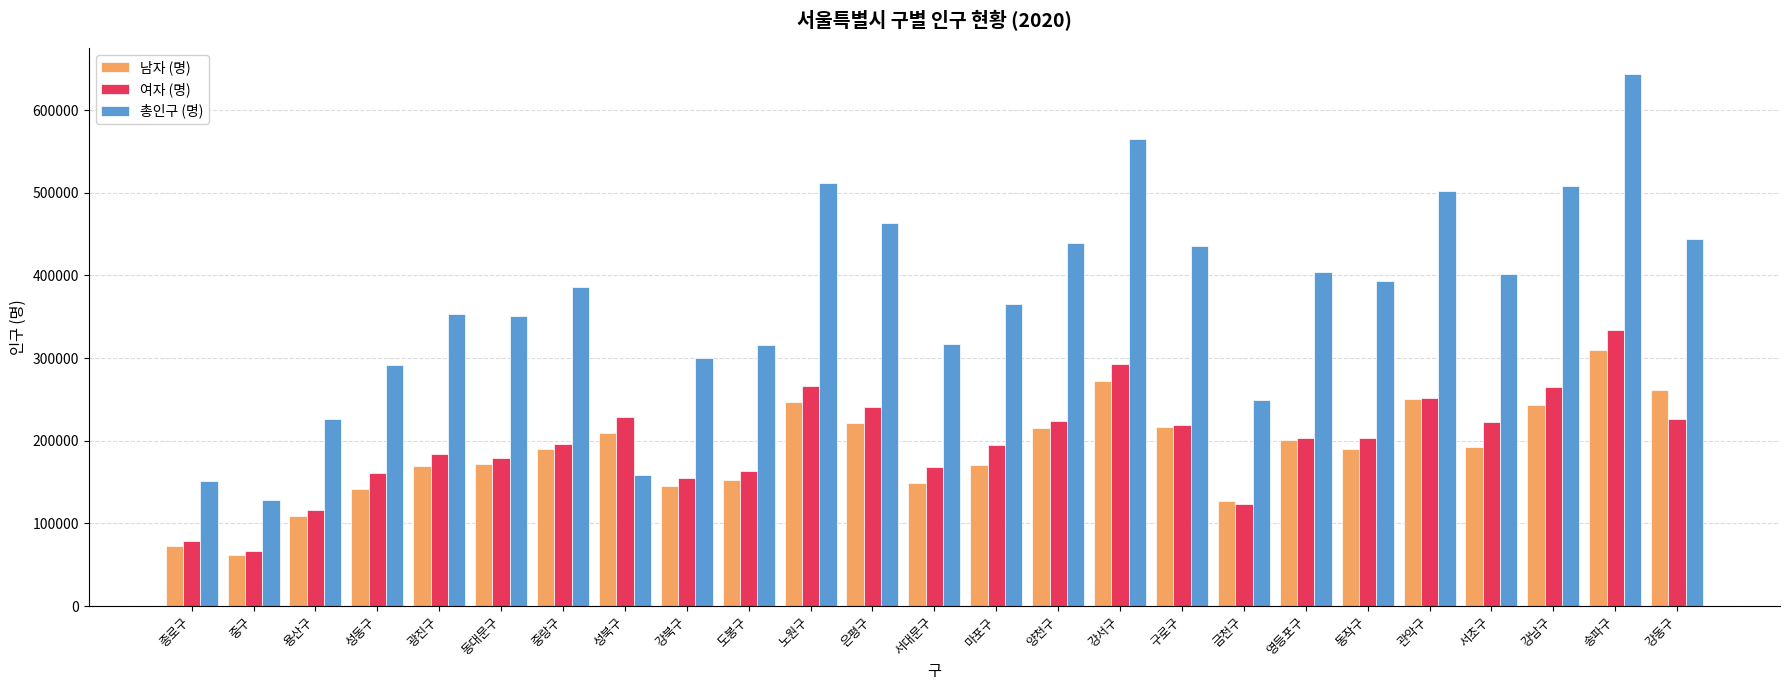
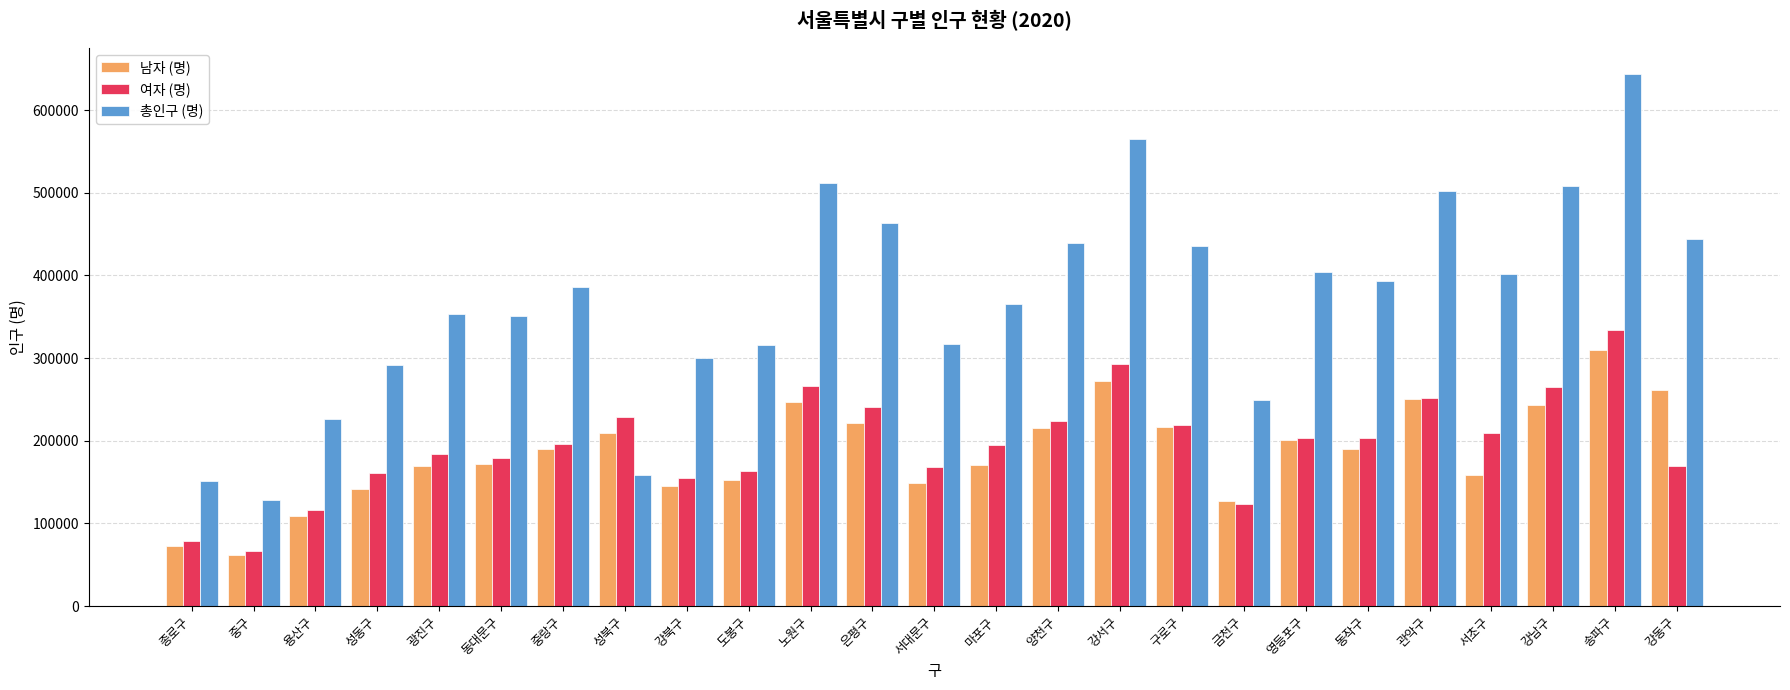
남자 (명), 서초구: 190000 -> 160000
여자 (명), 서초구: 220000 -> 210000
여자 (명), 강동구: 230000 -> 170000
